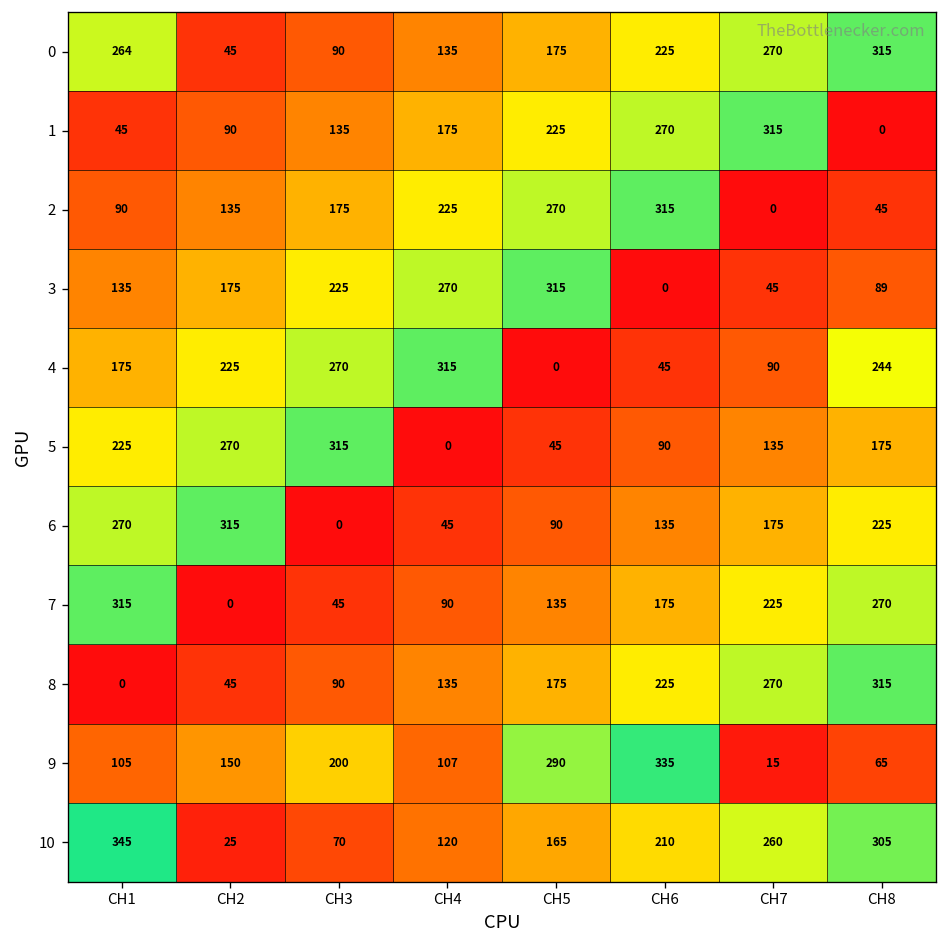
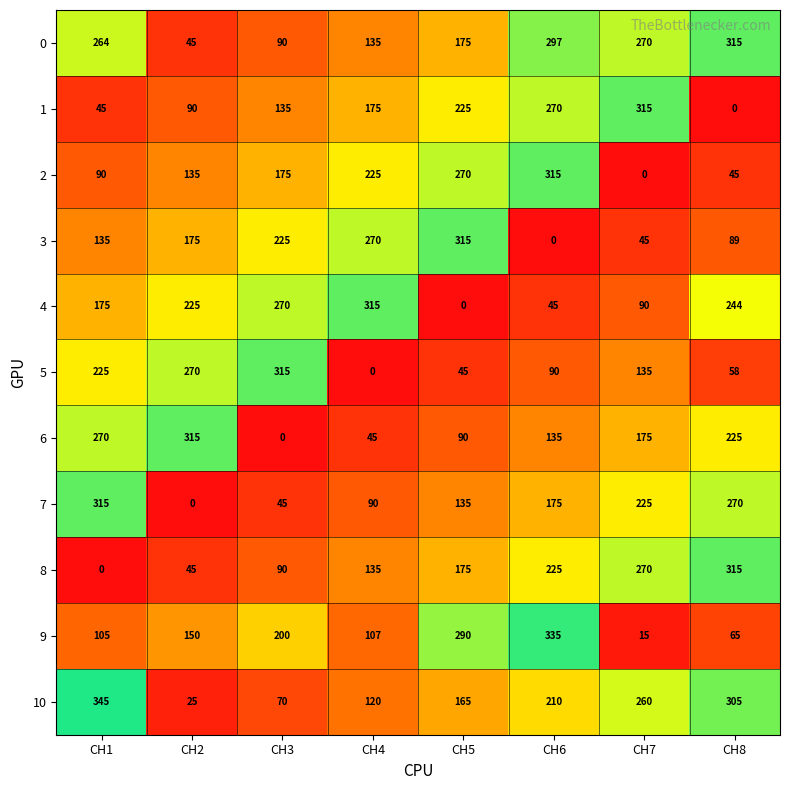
0, CH6: 225 -> 297
5, CH8: 175 -> 58
